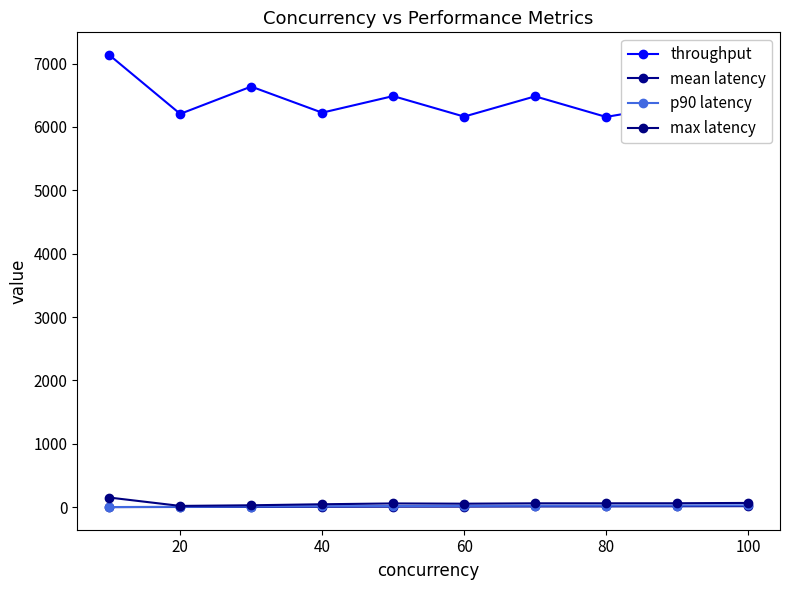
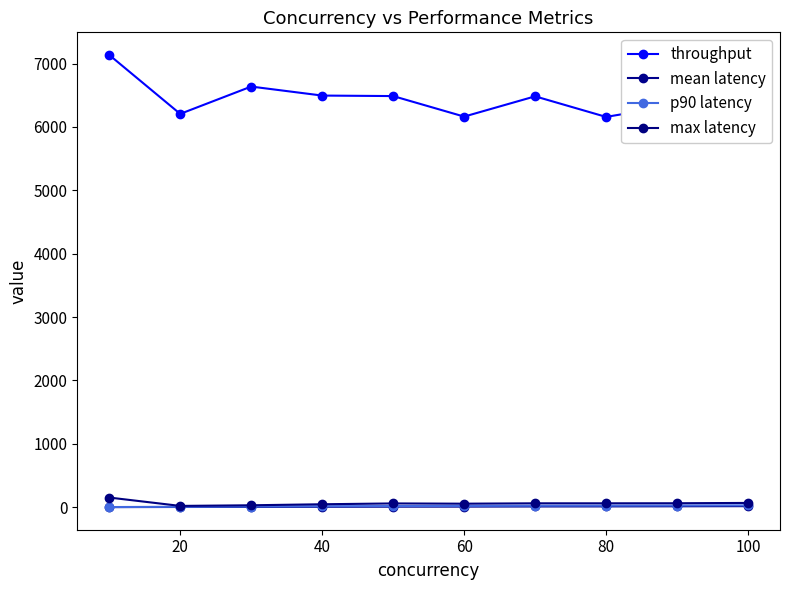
throughput, 40: 6200 -> 6500
